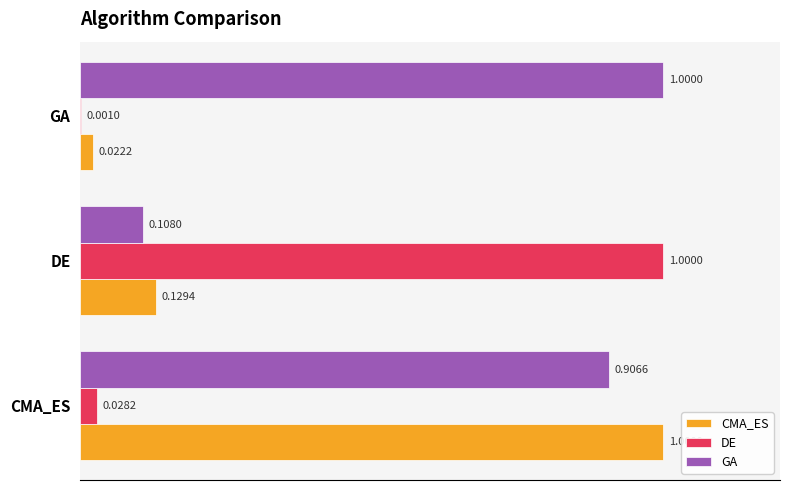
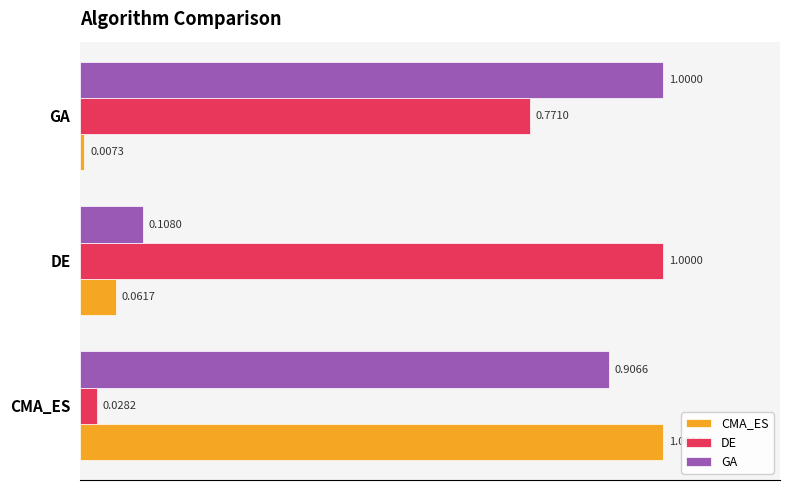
DE, GA: 0.0010 -> 0.7710
CMA_ES, GA: 0.0222 -> 0.0073
CMA_ES, DE: 0.1294 -> 0.0617
